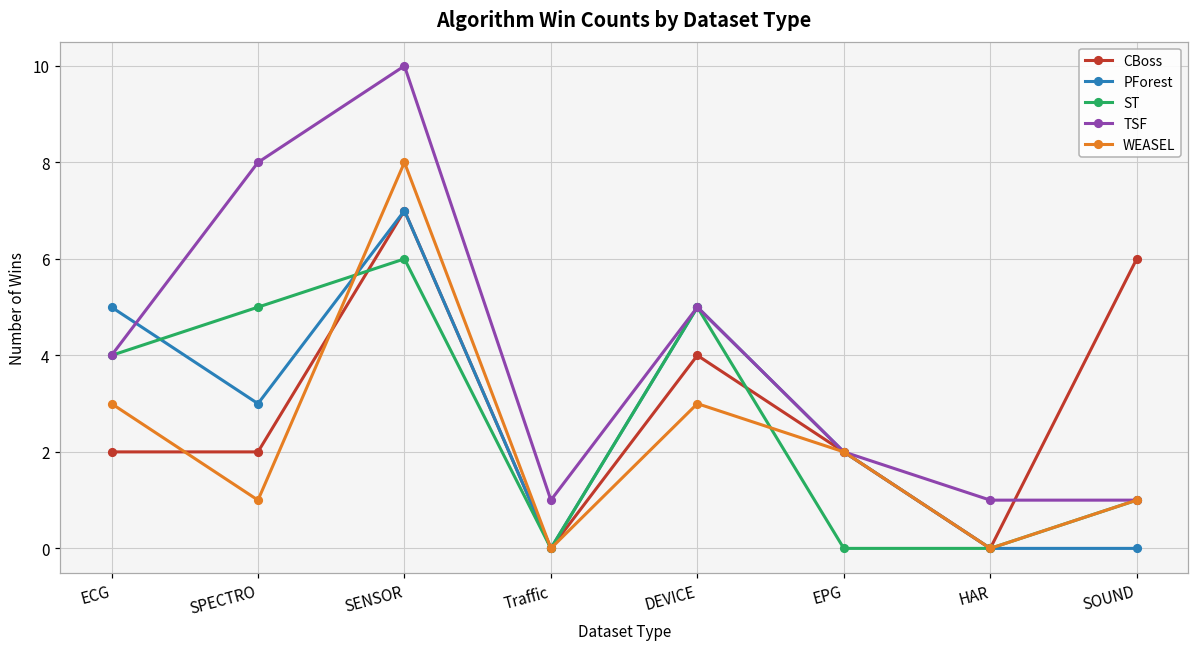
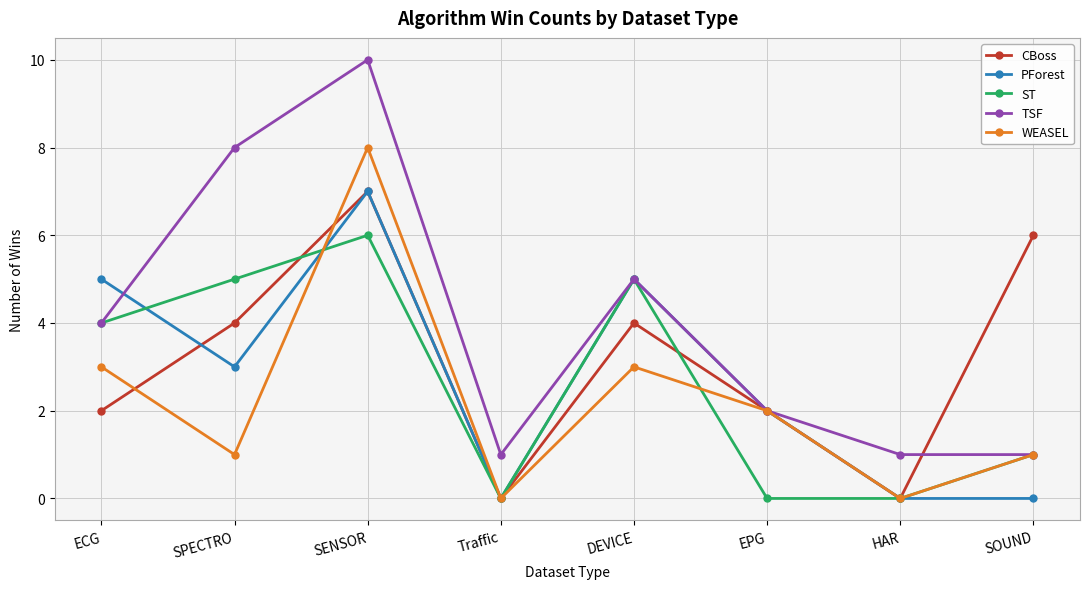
CBoss, SPECTRO: 2 -> 4
